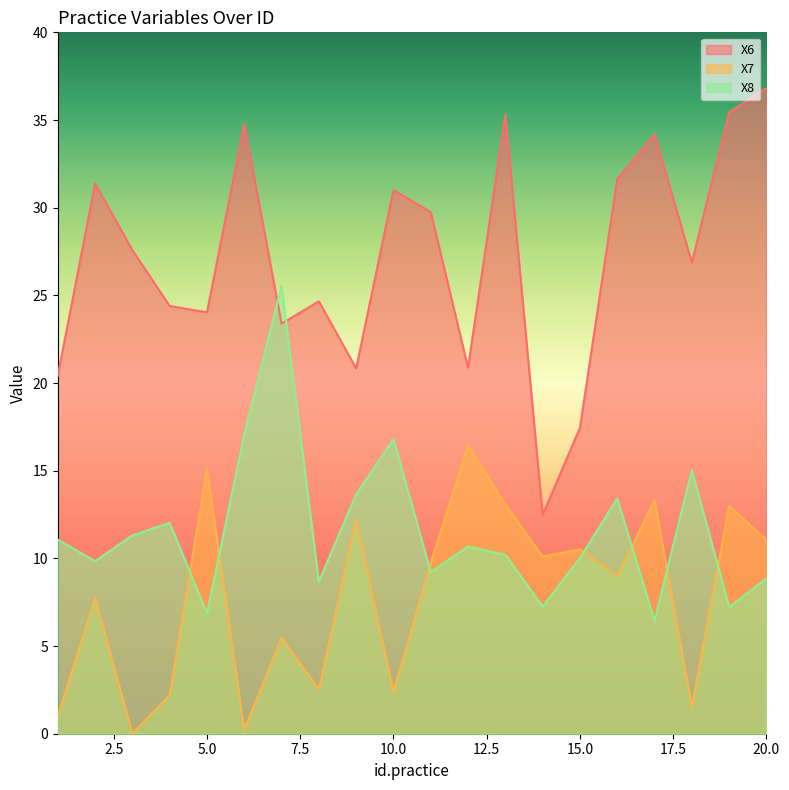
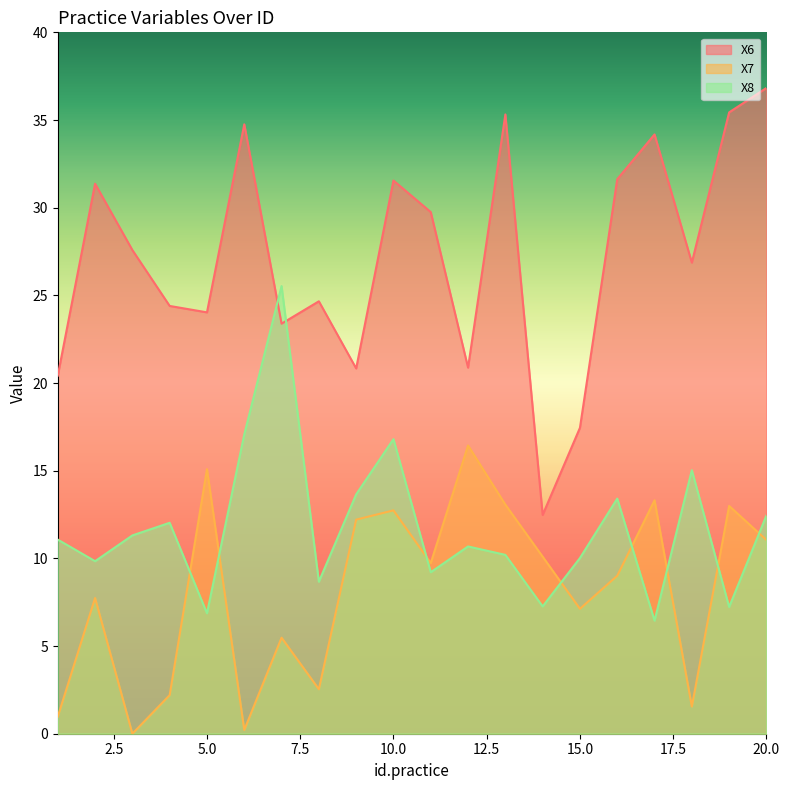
X6, 10.0: 31.0 -> 31.5
X7, 10.0: 2.4 -> 12.7
X7, 15.0: 10.5 -> 7.1
X8, 20.0: 8.9 -> 12.5
